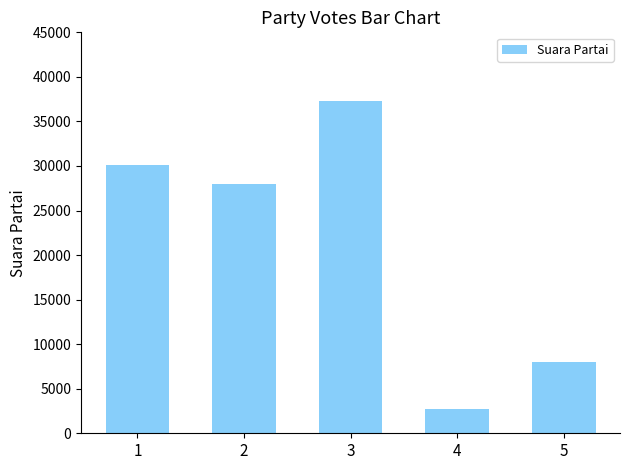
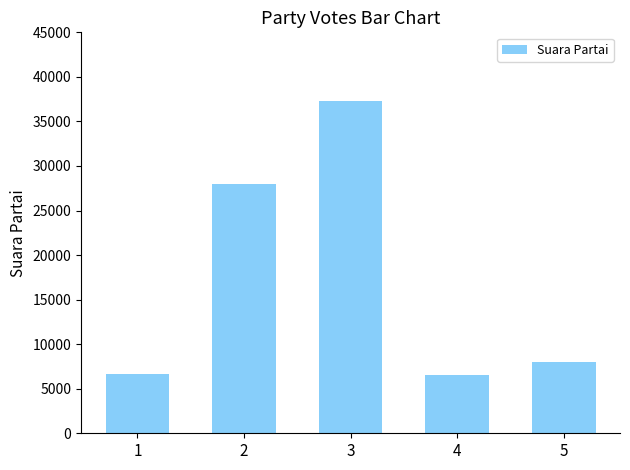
1: 30000 -> 7000
4: 3000 -> 7000
